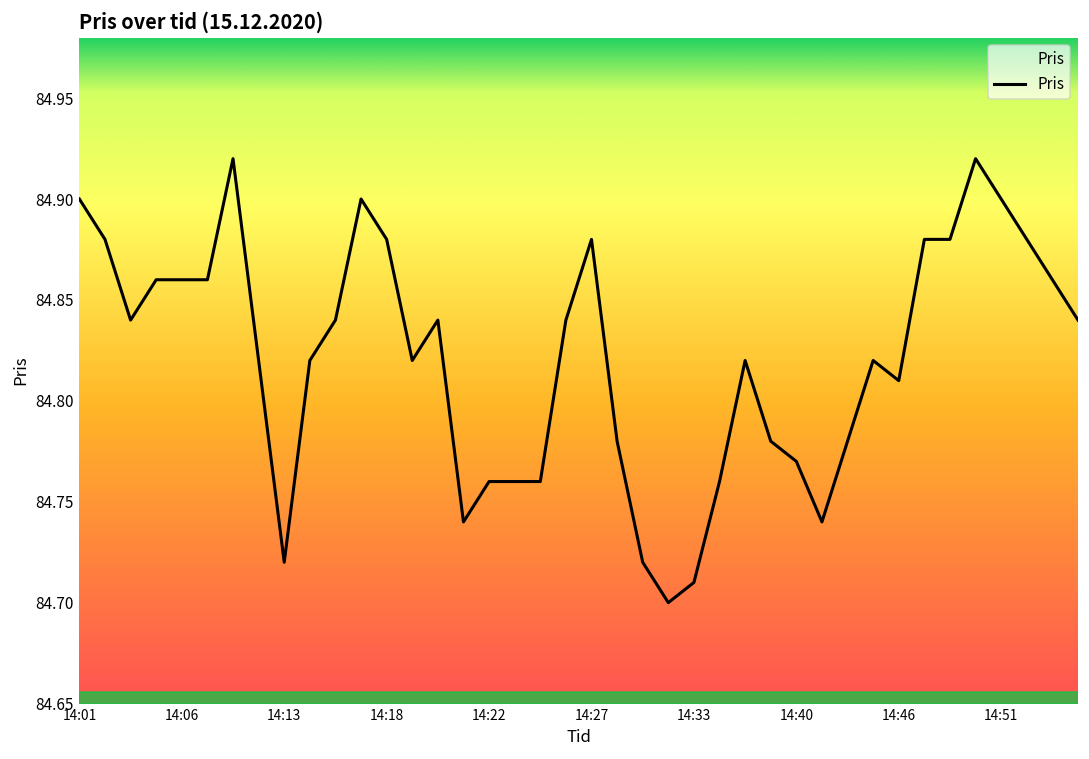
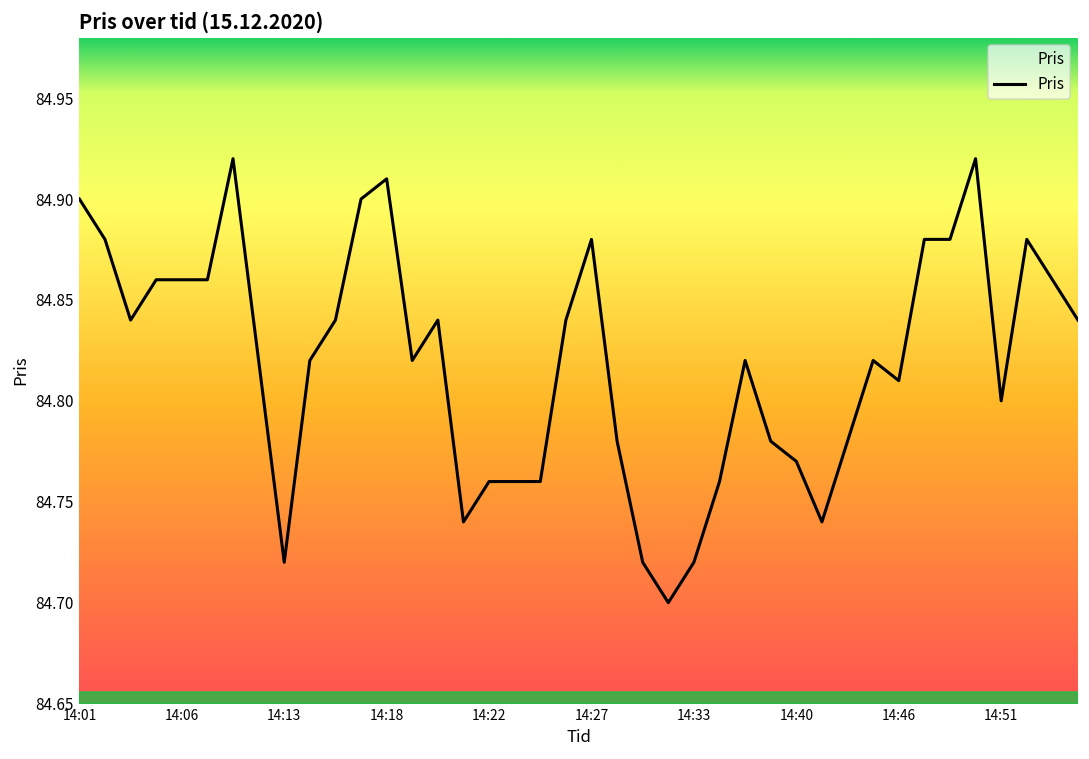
14:18: 84.88 -> 84.91
14:33: 84.71 -> 84.72
14:51: 84.9 -> 84.8
